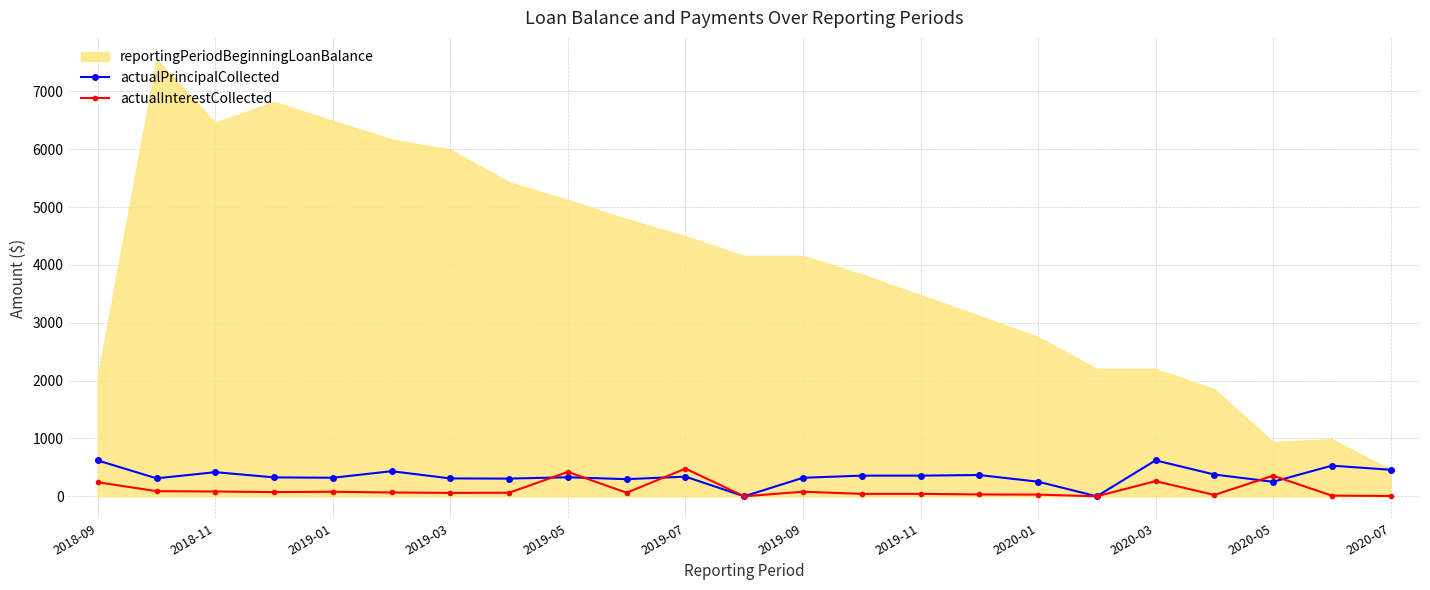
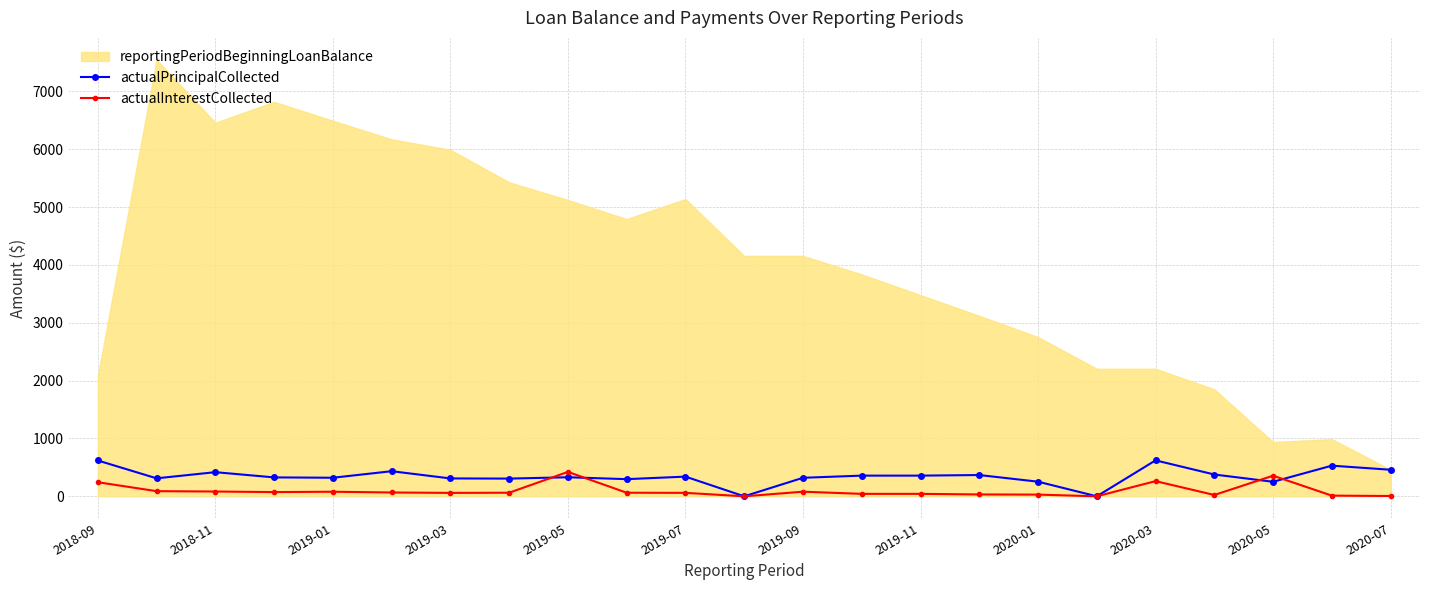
reportingPeriodBeginningLoanBalance, 2019-07: 4500 -> 5100
actualInterestCollected, 2019-07: 500 -> 100
